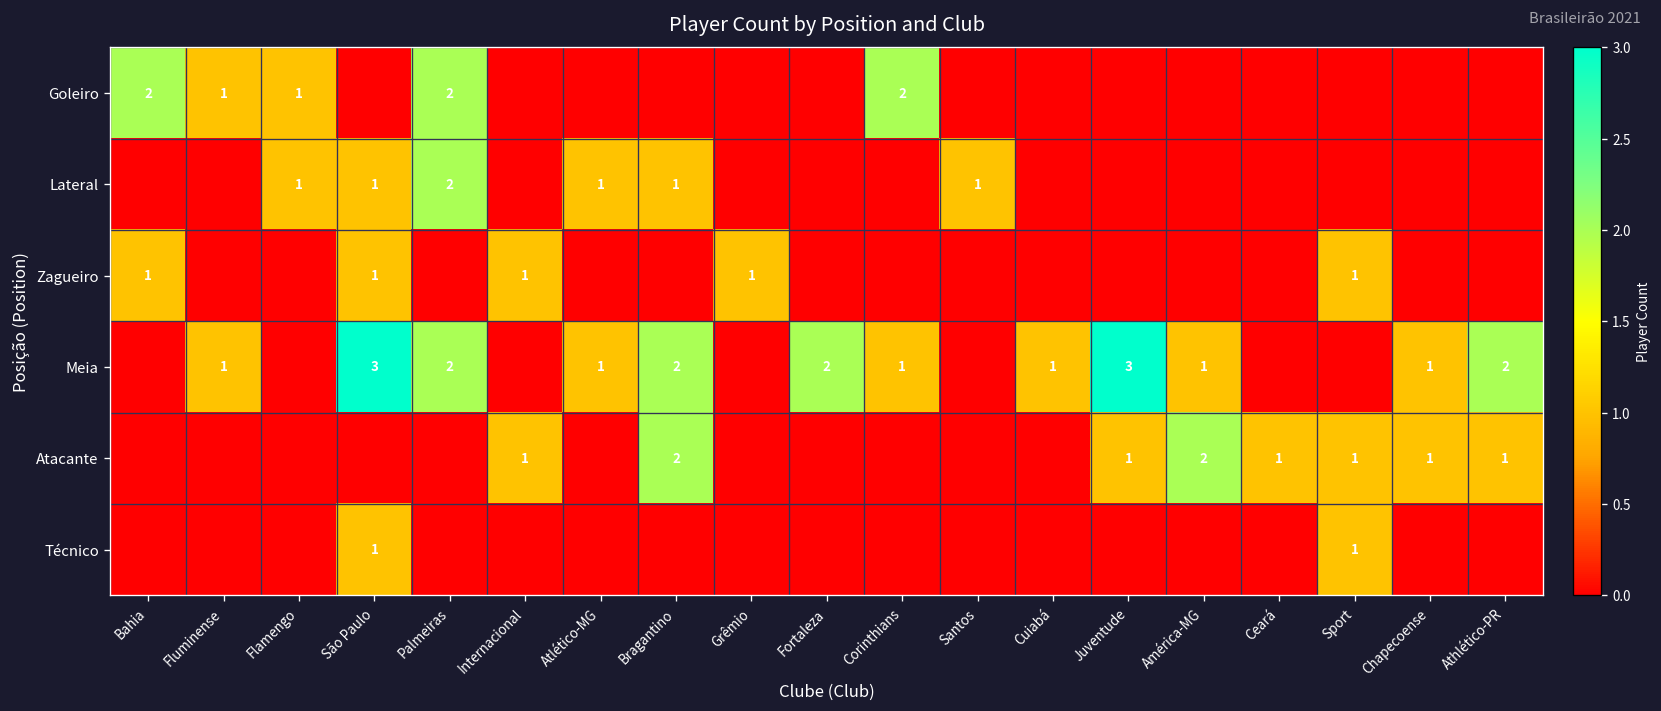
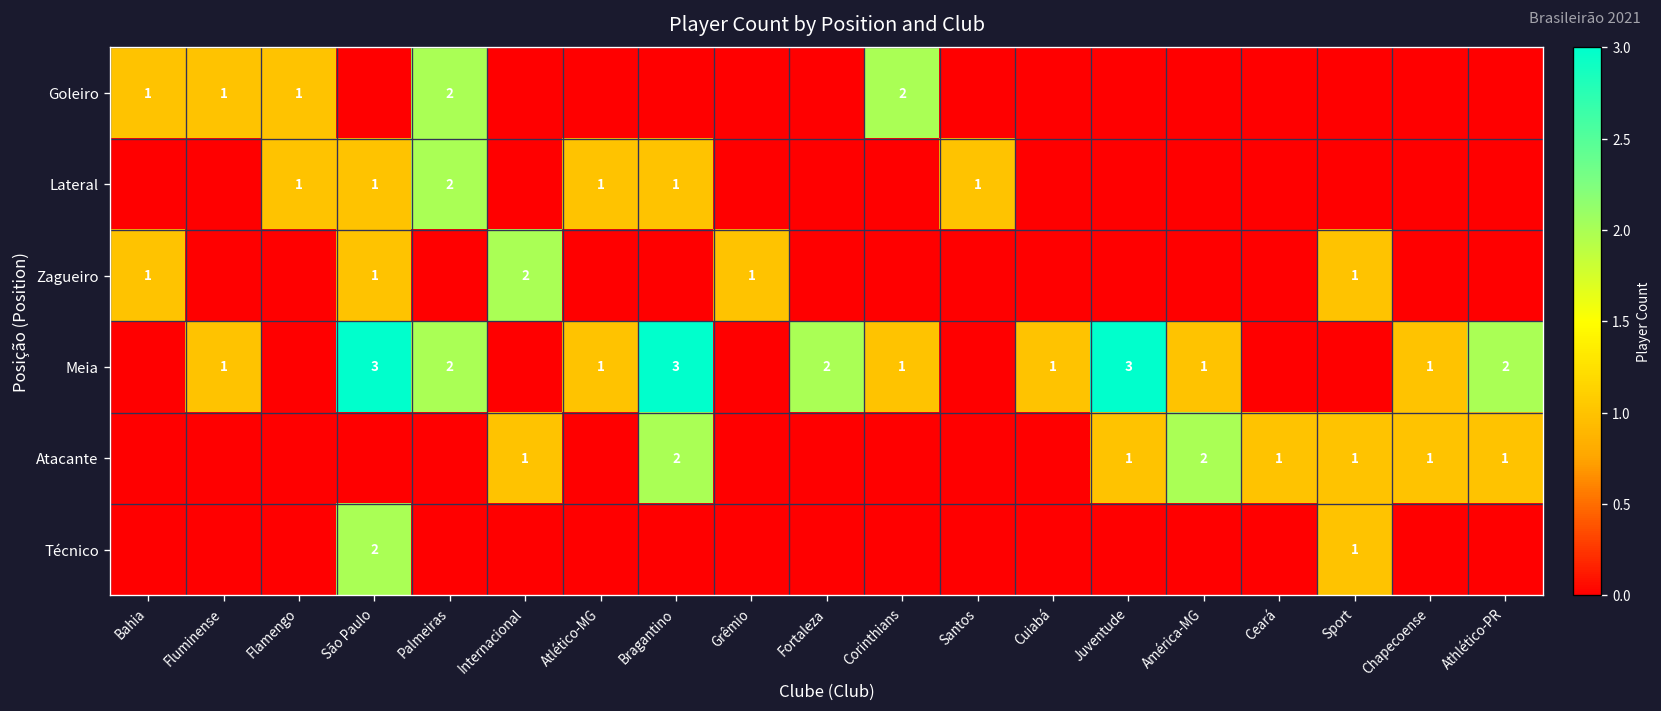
Goleiro, Bahia: 2 -> 1
Zagueiro, Internacional: 1 -> 2
Meia, Bragantino: 2 -> 3
Técnico, São Paulo: 1 -> 2
